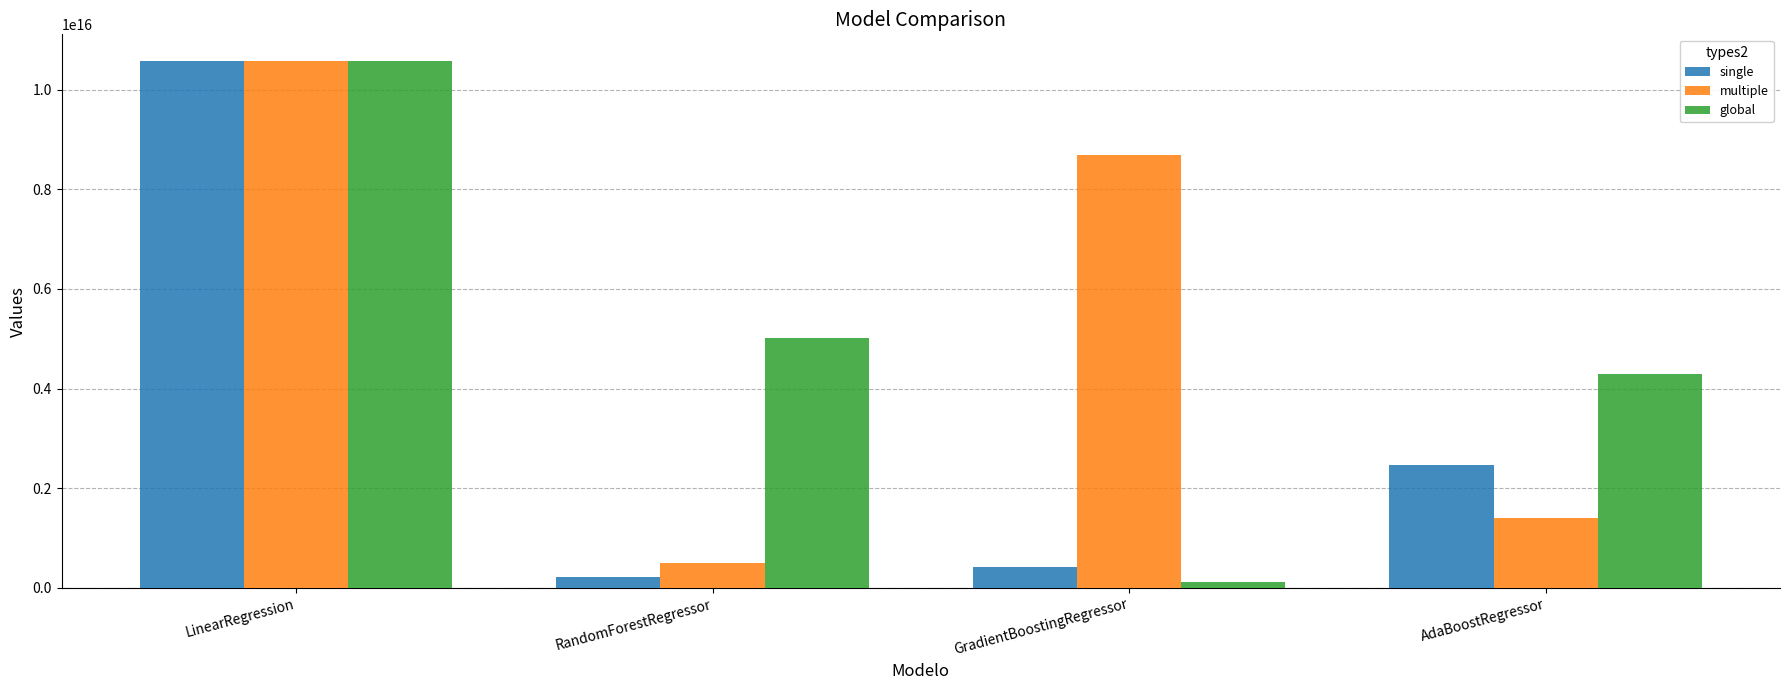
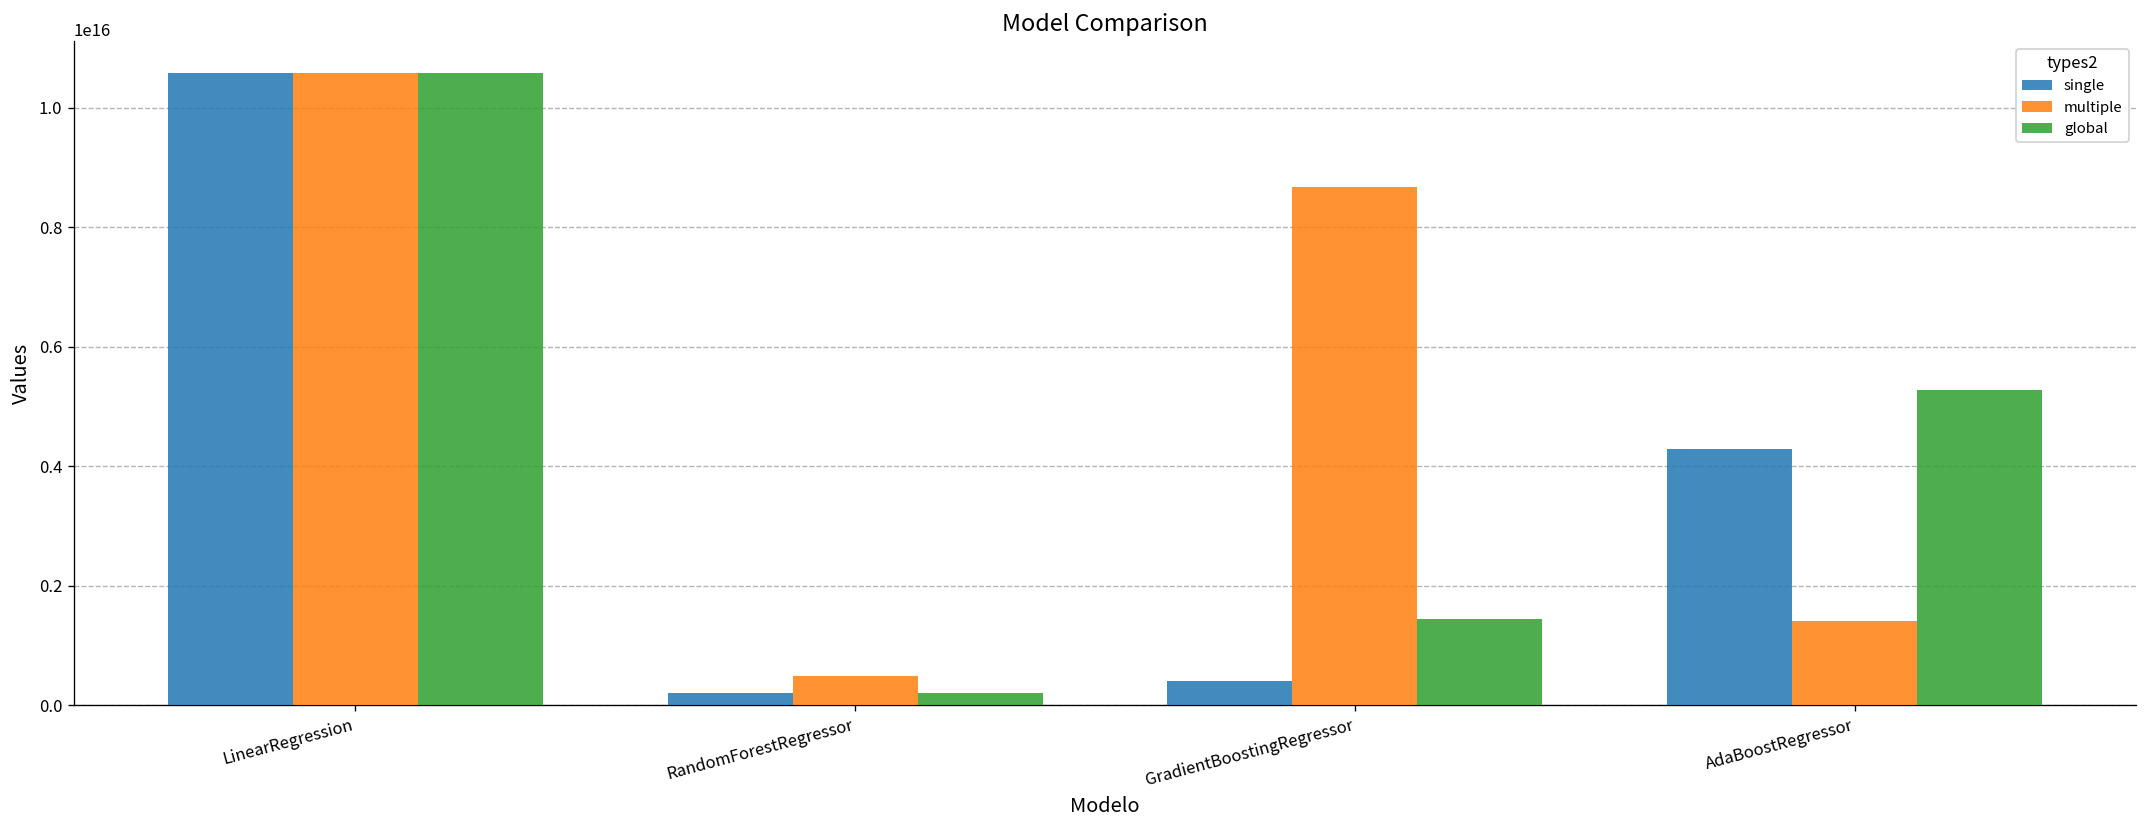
global, RandomForestRegressor: 5000000000000000 -> 200000000000000
global, GradientBoostingRegressor: 100000000000000 -> 1400000000000000
single, AdaBoostRegressor: 2500000000000000 -> 4300000000000000
global, AdaBoostRegressor: 4300000000000000 -> 5300000000000000
